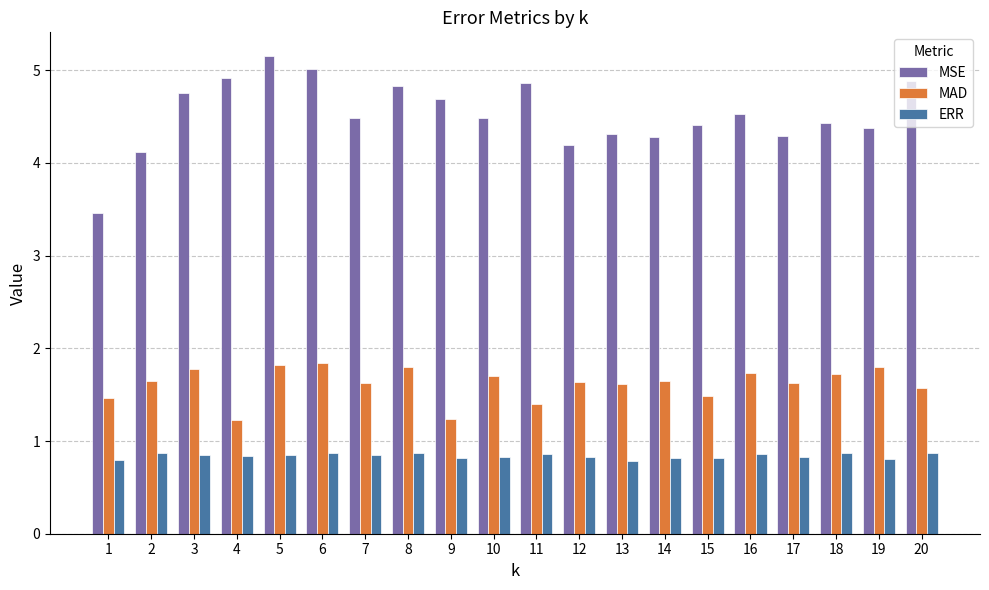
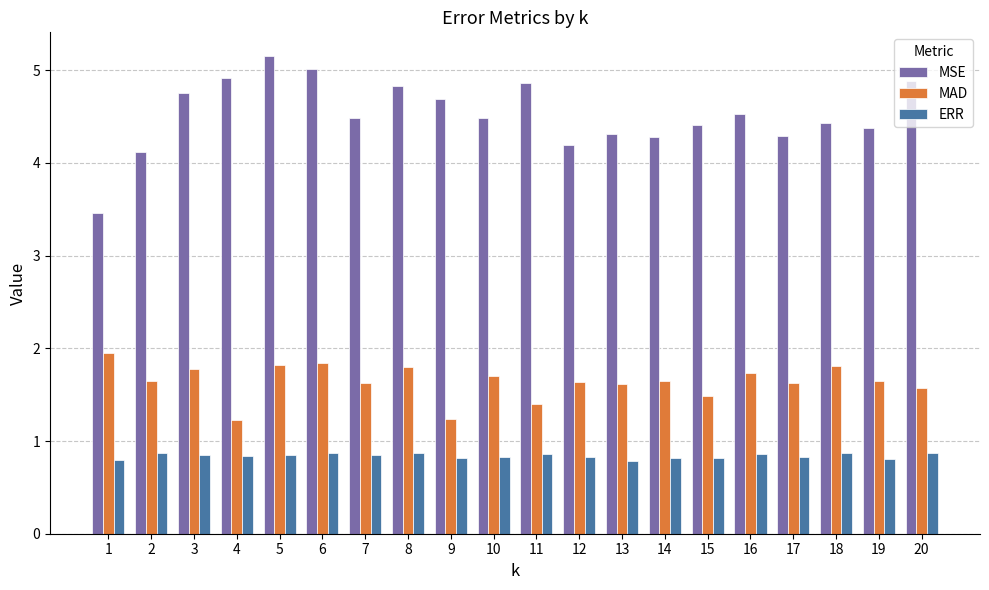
MAD, 1: 1.5 -> 2.0
MAD, 18: 1.7 -> 1.8
MAD, 19: 1.8 -> 1.7
